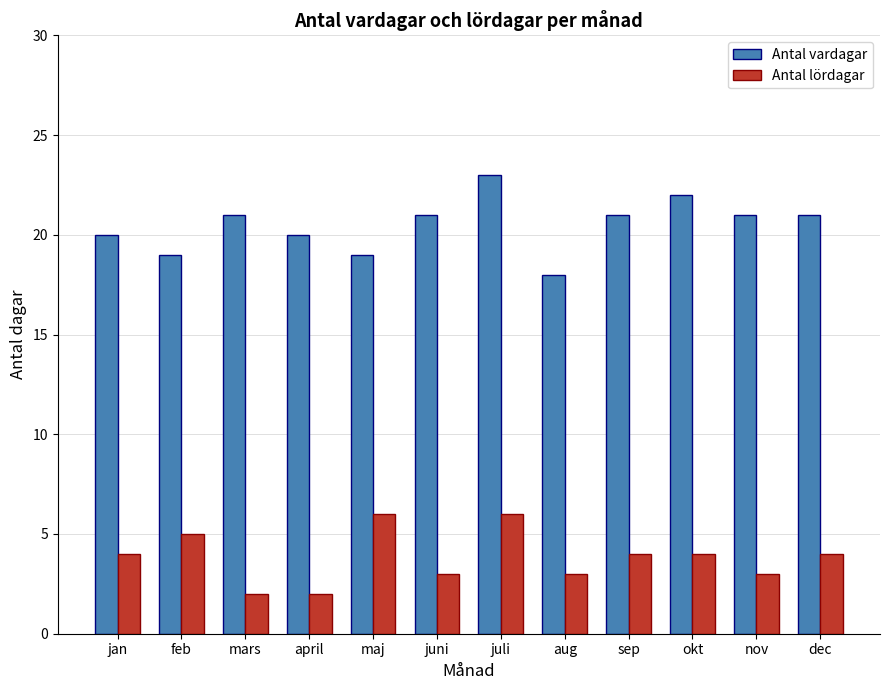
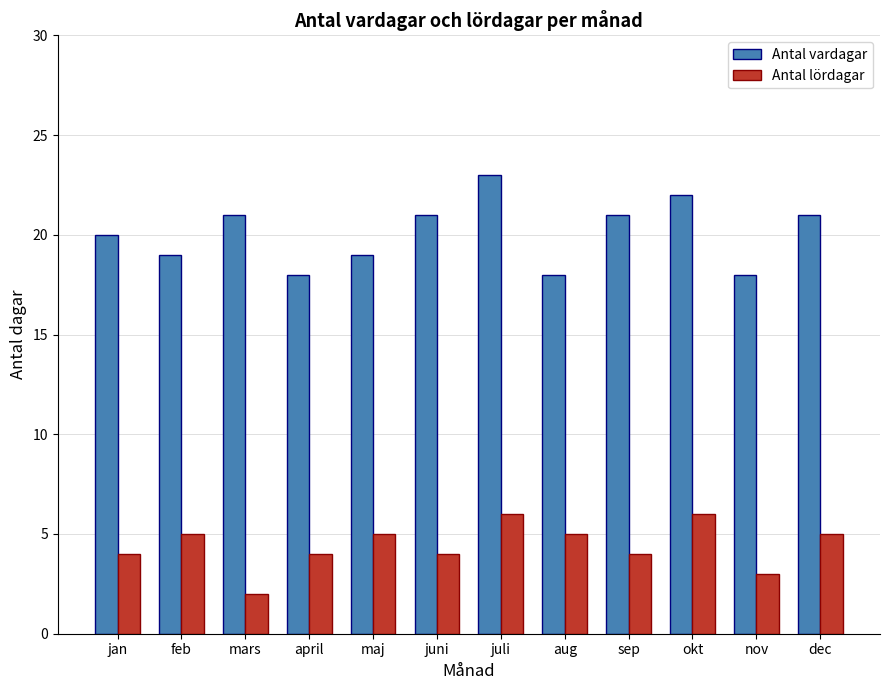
Antal vardagar, april: 20 -> 18
Antal lördagar, april: 2 -> 4
Antal lördagar, maj: 6 -> 5
Antal lördagar, juni: 3 -> 4
Antal lördagar, aug: 3 -> 5
Antal lördagar, okt: 4 -> 6
Antal vardagar, nov: 21 -> 18
Antal lördagar, dec: 4 -> 5
